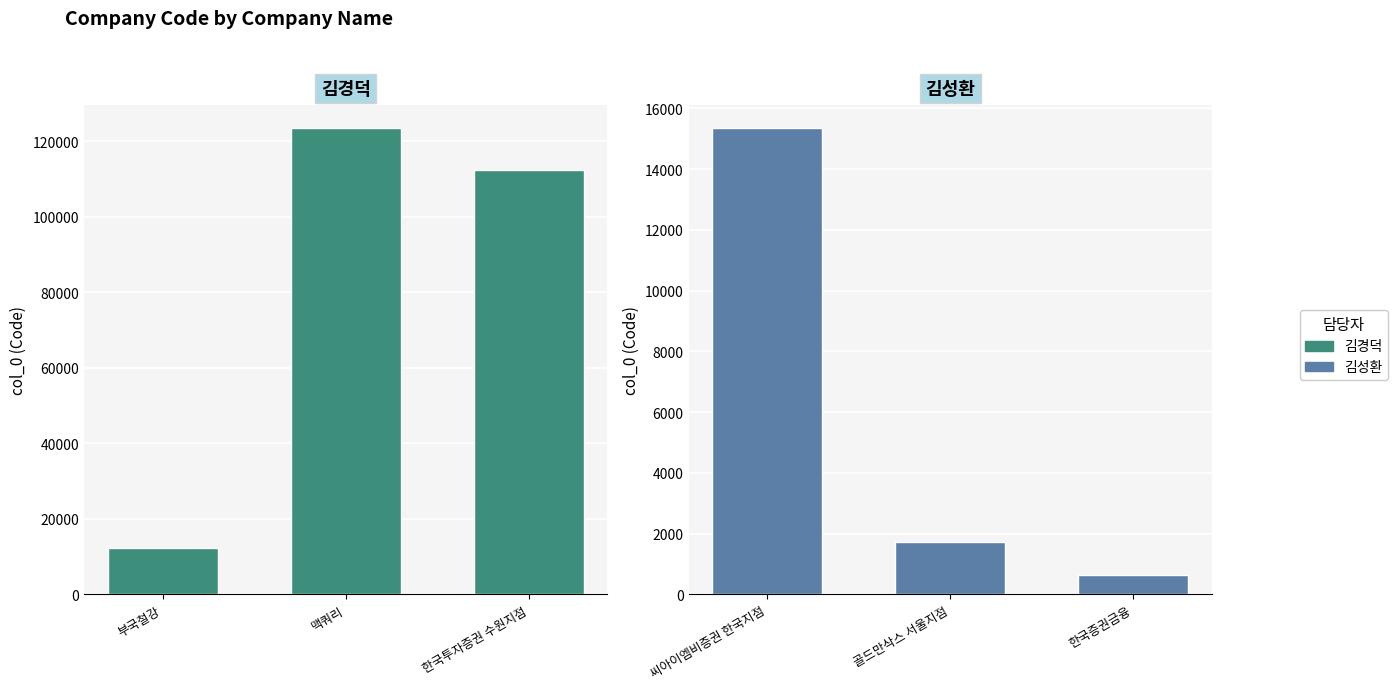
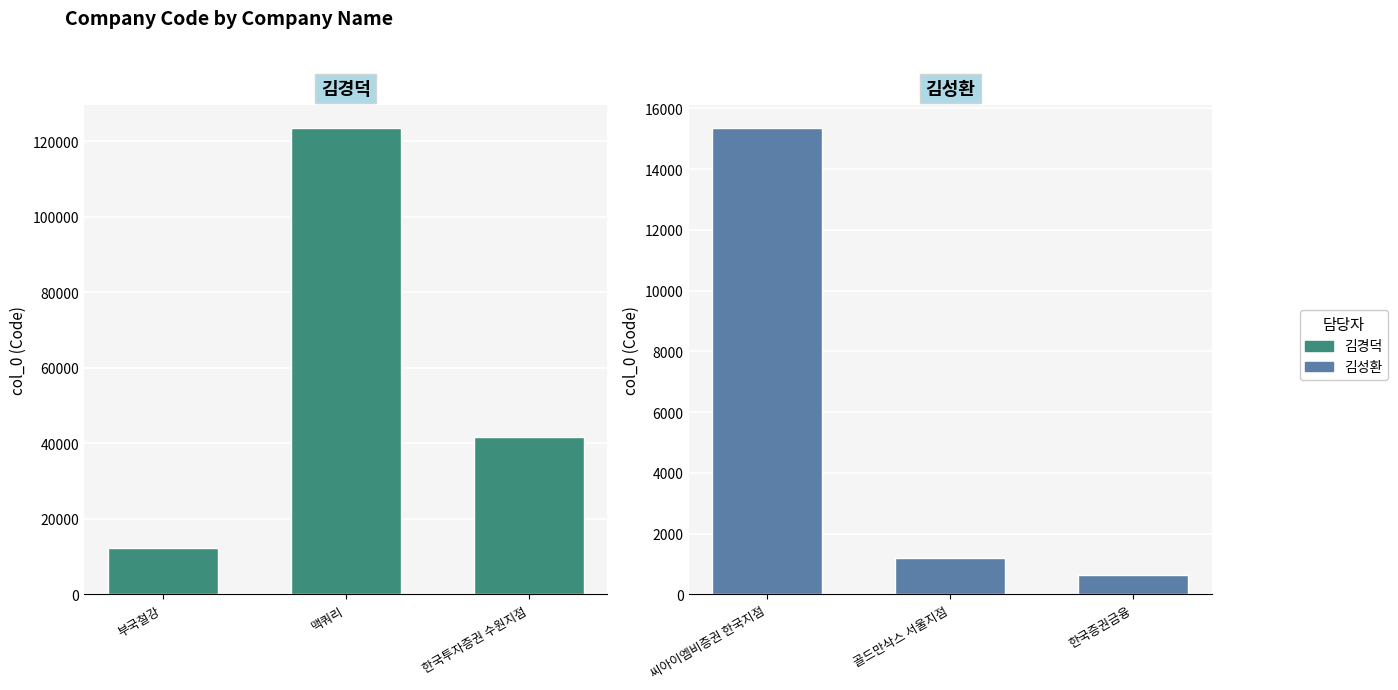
김경덕, 한국투자증권 수원지점: 112000 -> 42000
김성환, 골드만삭스 서울지점: 1700 -> 1200
